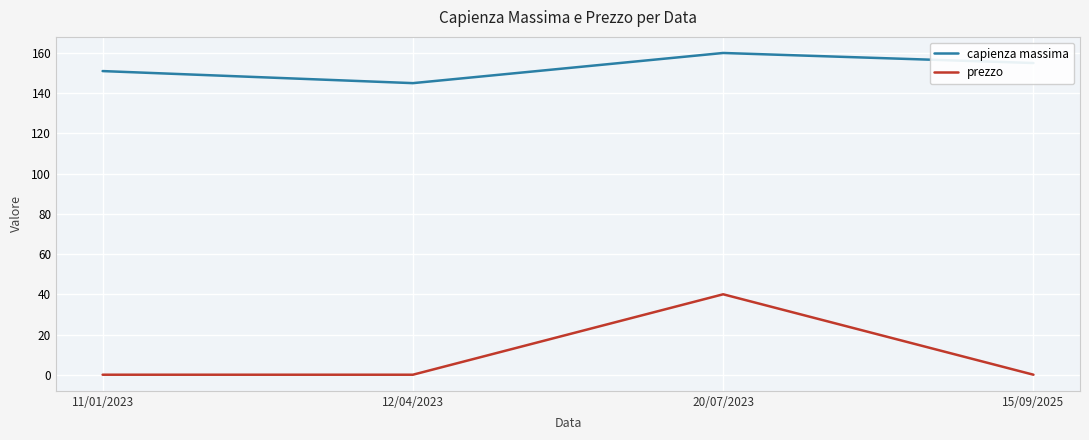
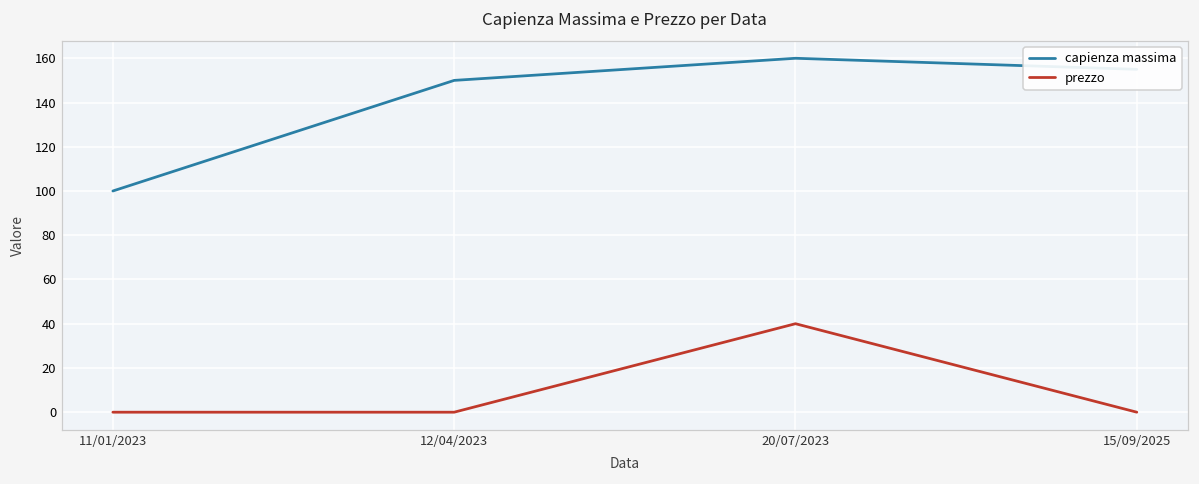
capienza massima, 11/01/2023: 151 -> 100
capienza massima, 12/04/2023: 145 -> 150
